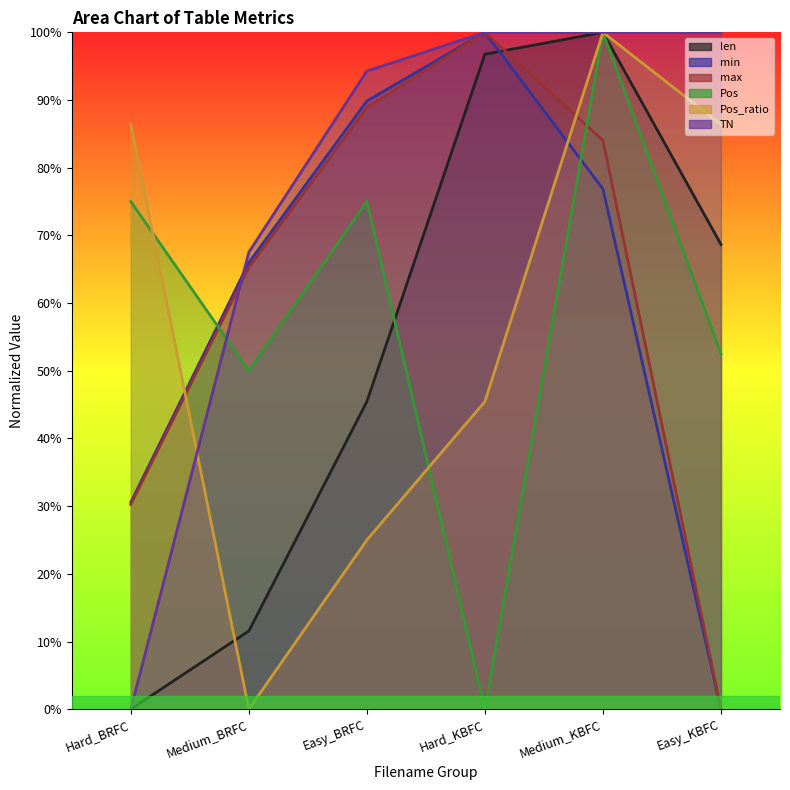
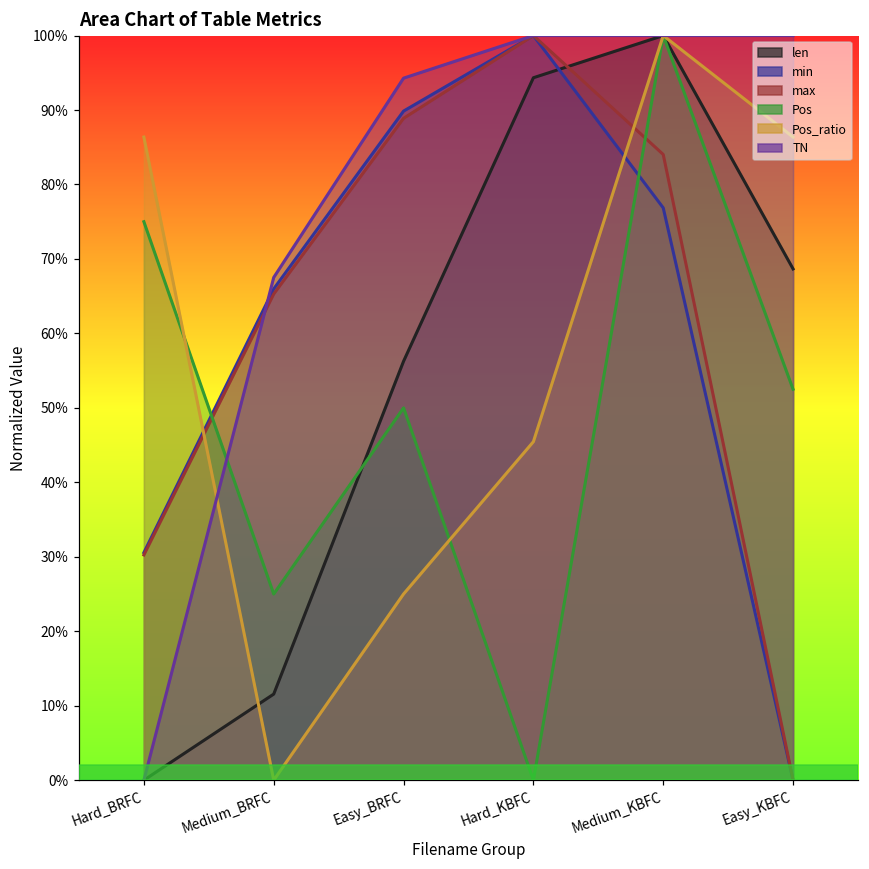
Pos, Medium_BRFC: 50% -> 25%
len, Easy_BRFC: 45% -> 56%
Pos, Easy_BRFC: 75% -> 50%
len, Hard_KBFC: 97% -> 94%
